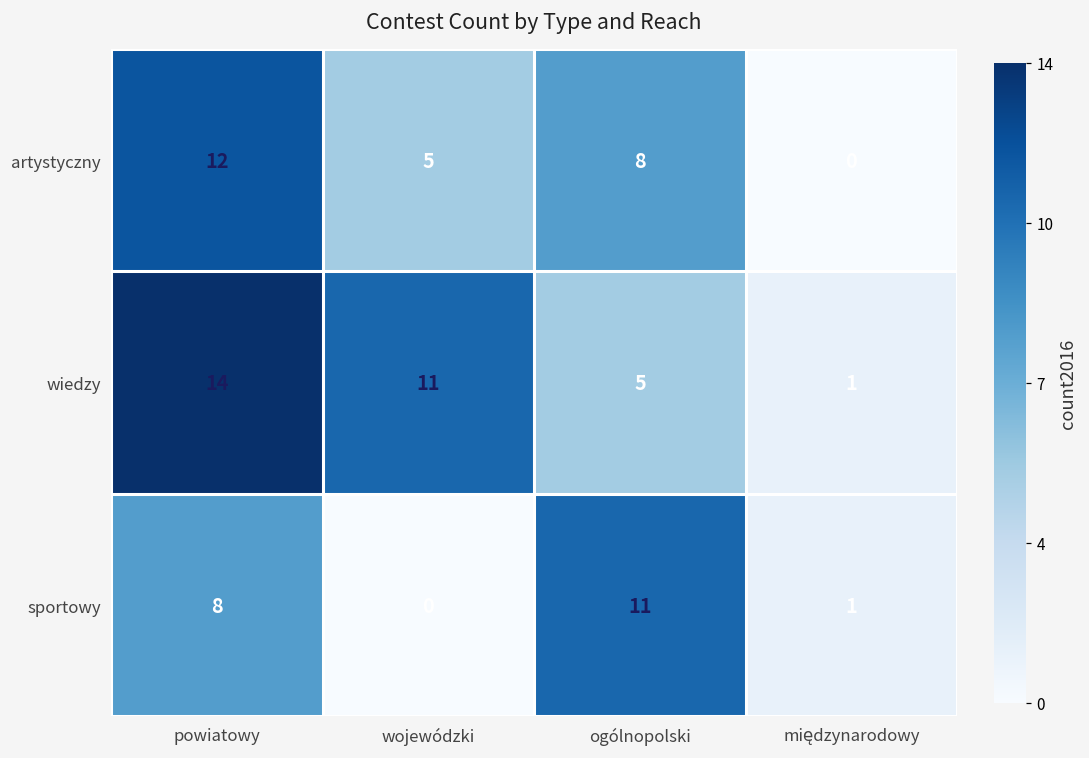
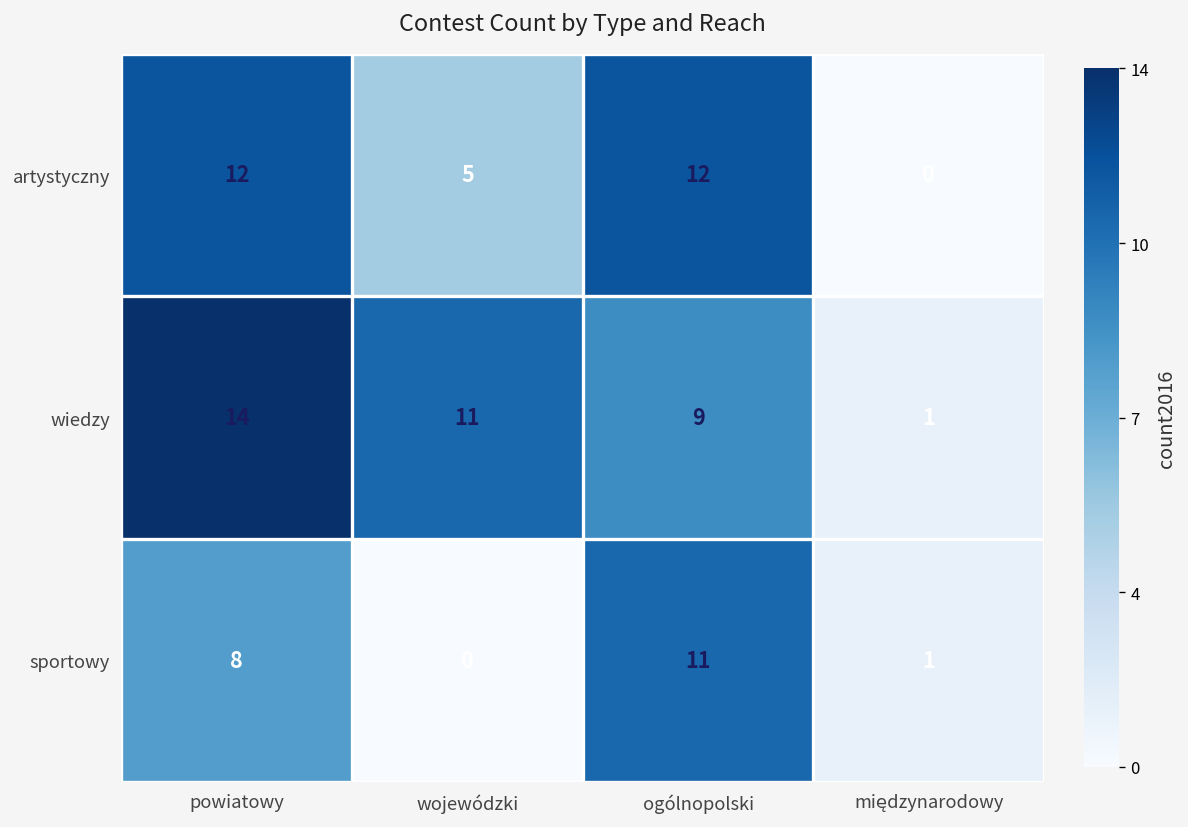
artystyczny, ogólnopolski: 8 -> 12
wiedzy, ogólnopolski: 5 -> 9
